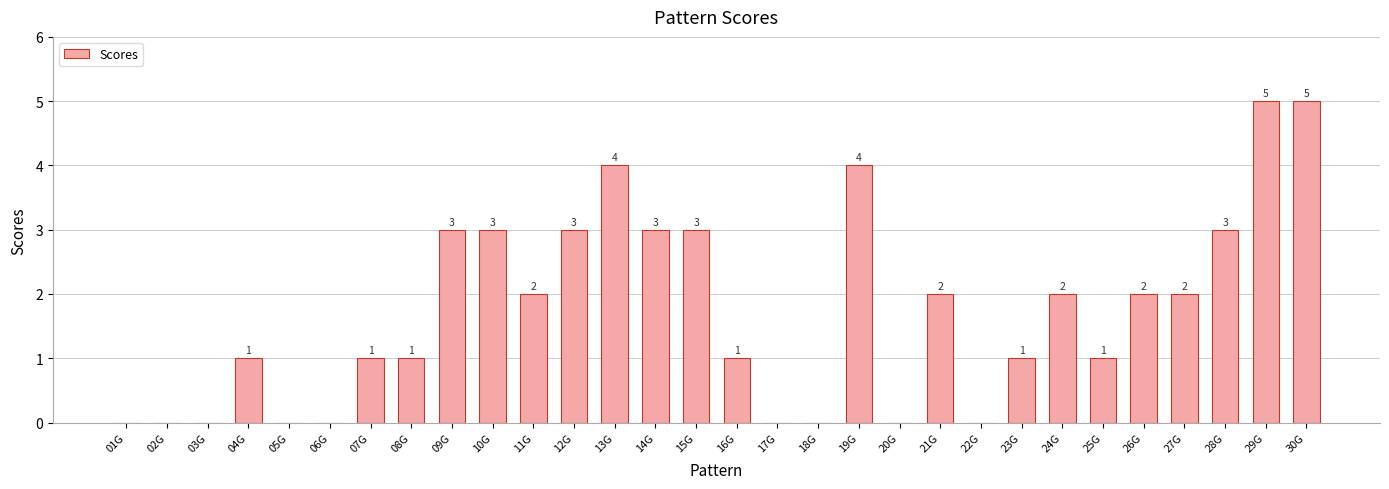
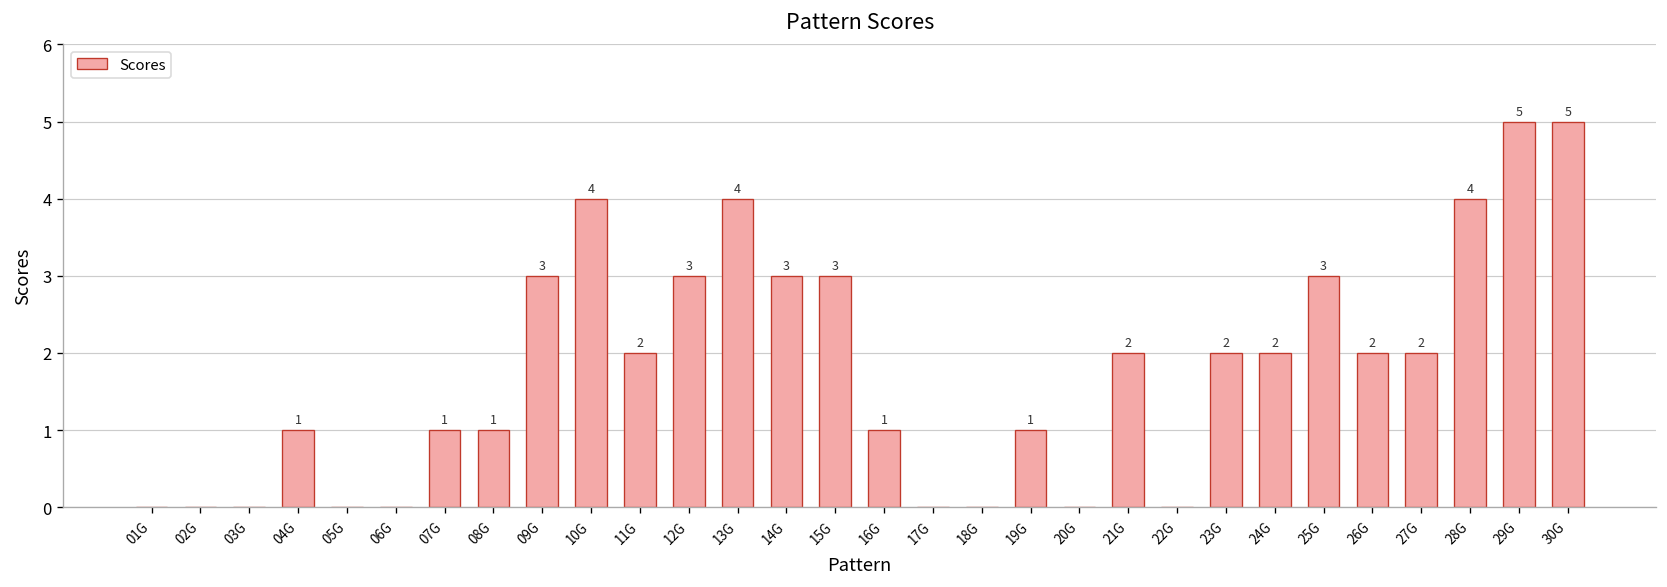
10G: 3 -> 4
19G: 4 -> 1
23G: 1 -> 2
25G: 1 -> 3
28G: 3 -> 4
